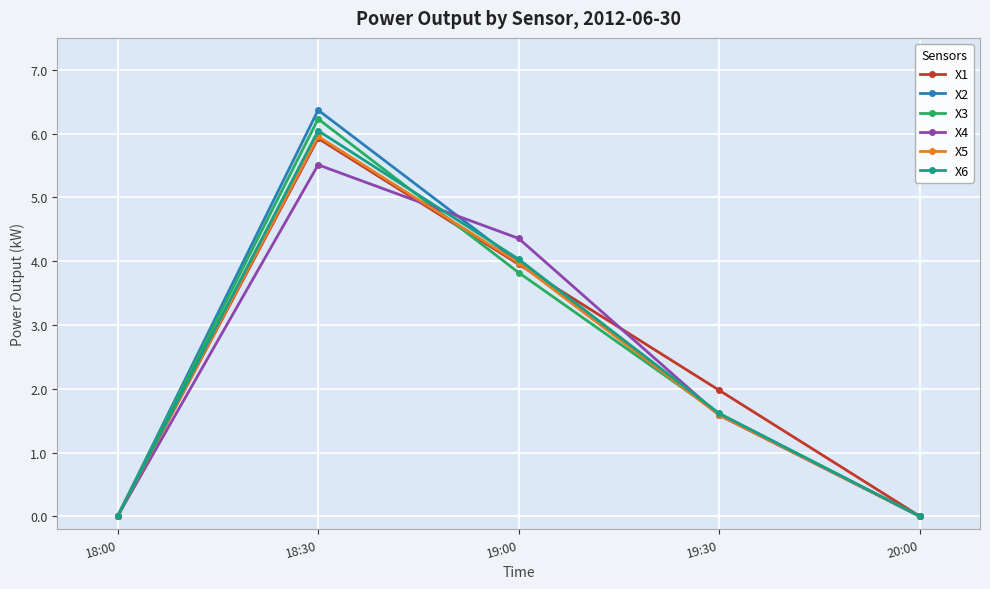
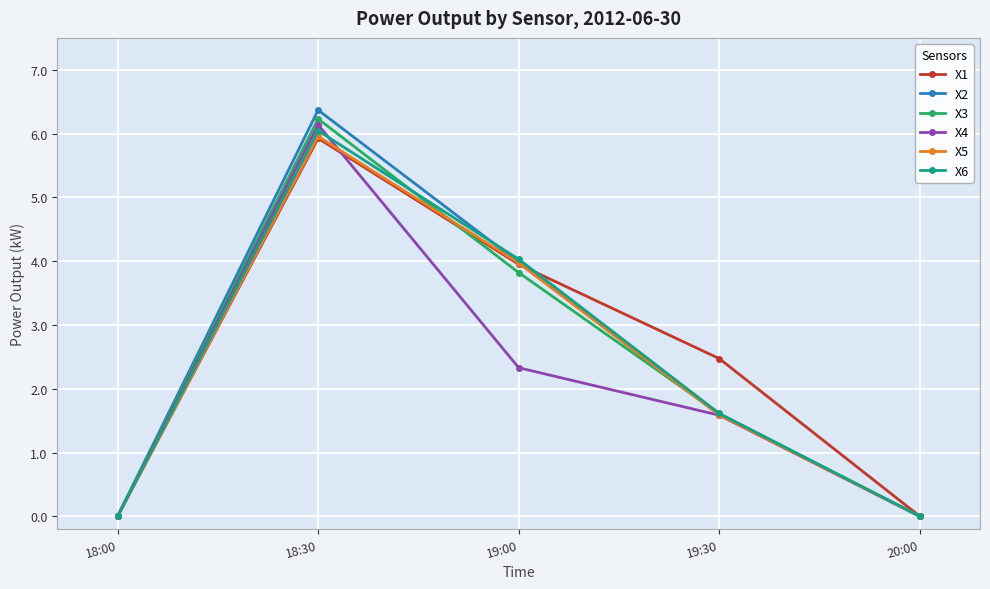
X4, 18:30: 5.5 -> 6.1
X4, 19:00: 4.4 -> 2.3
X1, 19:30: 2.0 -> 2.5
